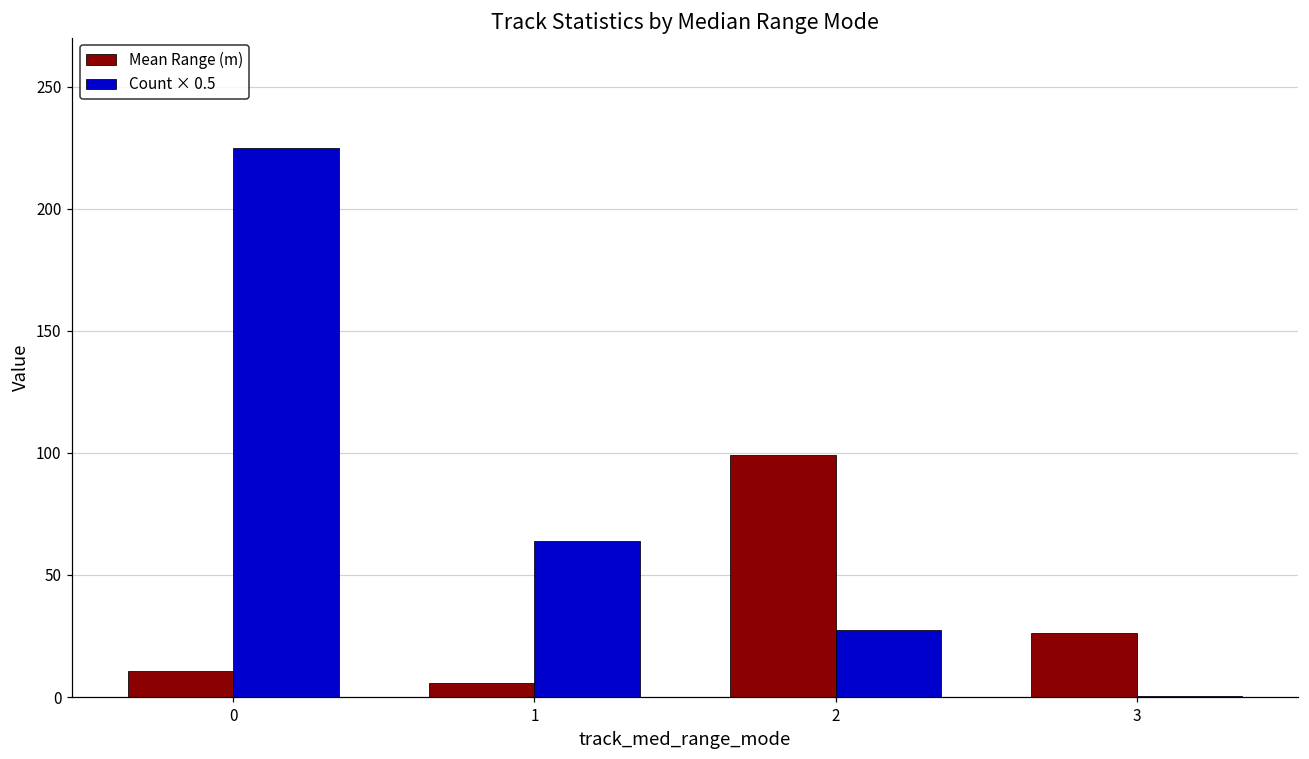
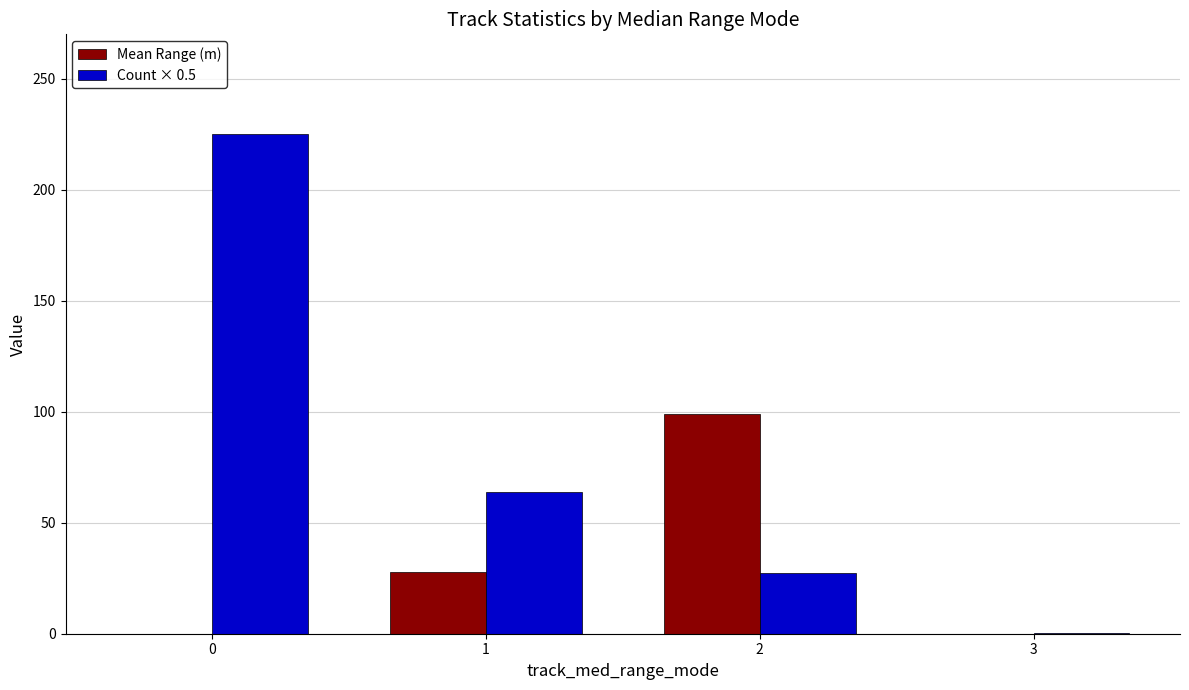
Mean Range (m), 0: 11 -> 0
Mean Range (m), 1: 6 -> 28
Mean Range (m), 3: 26 -> 0
